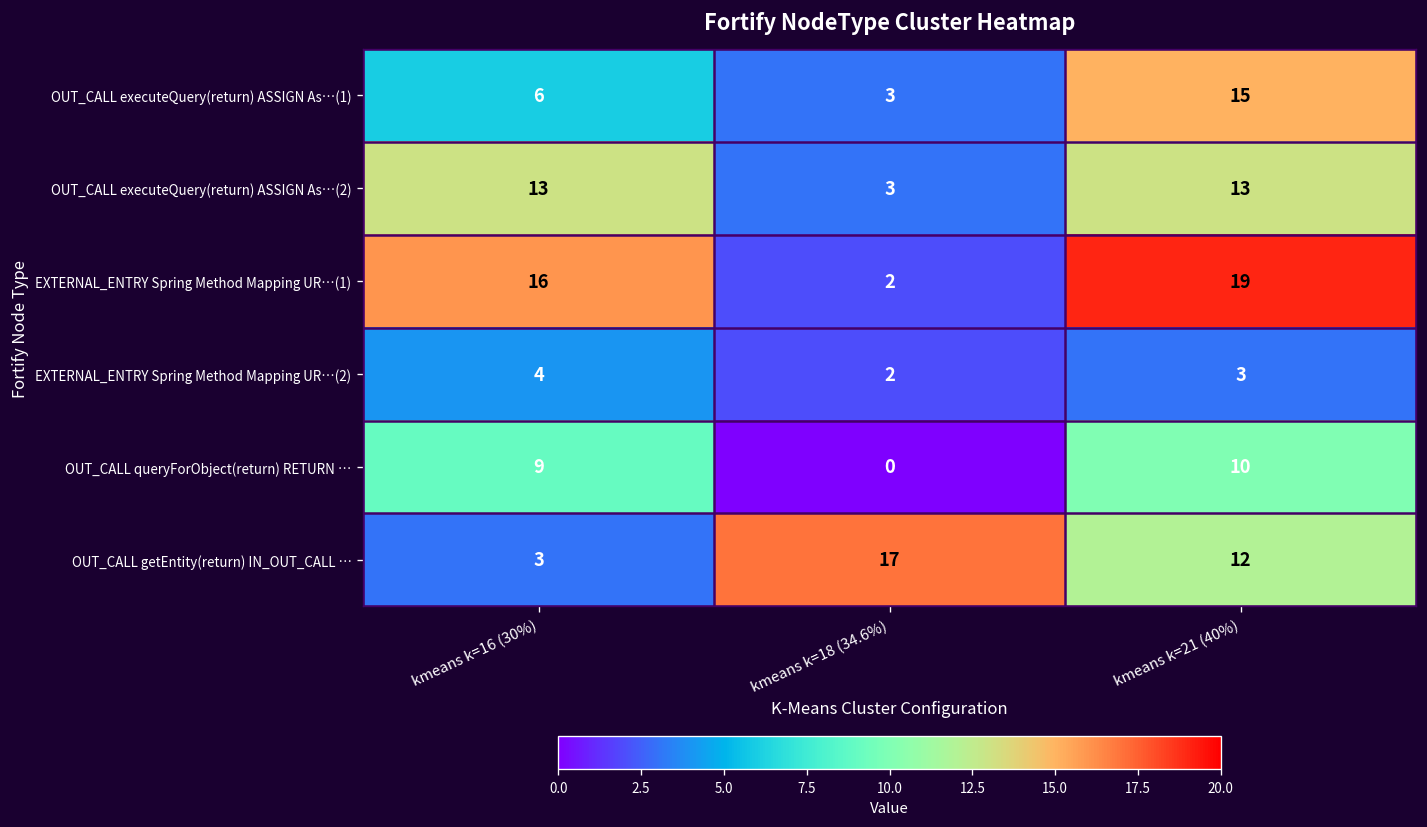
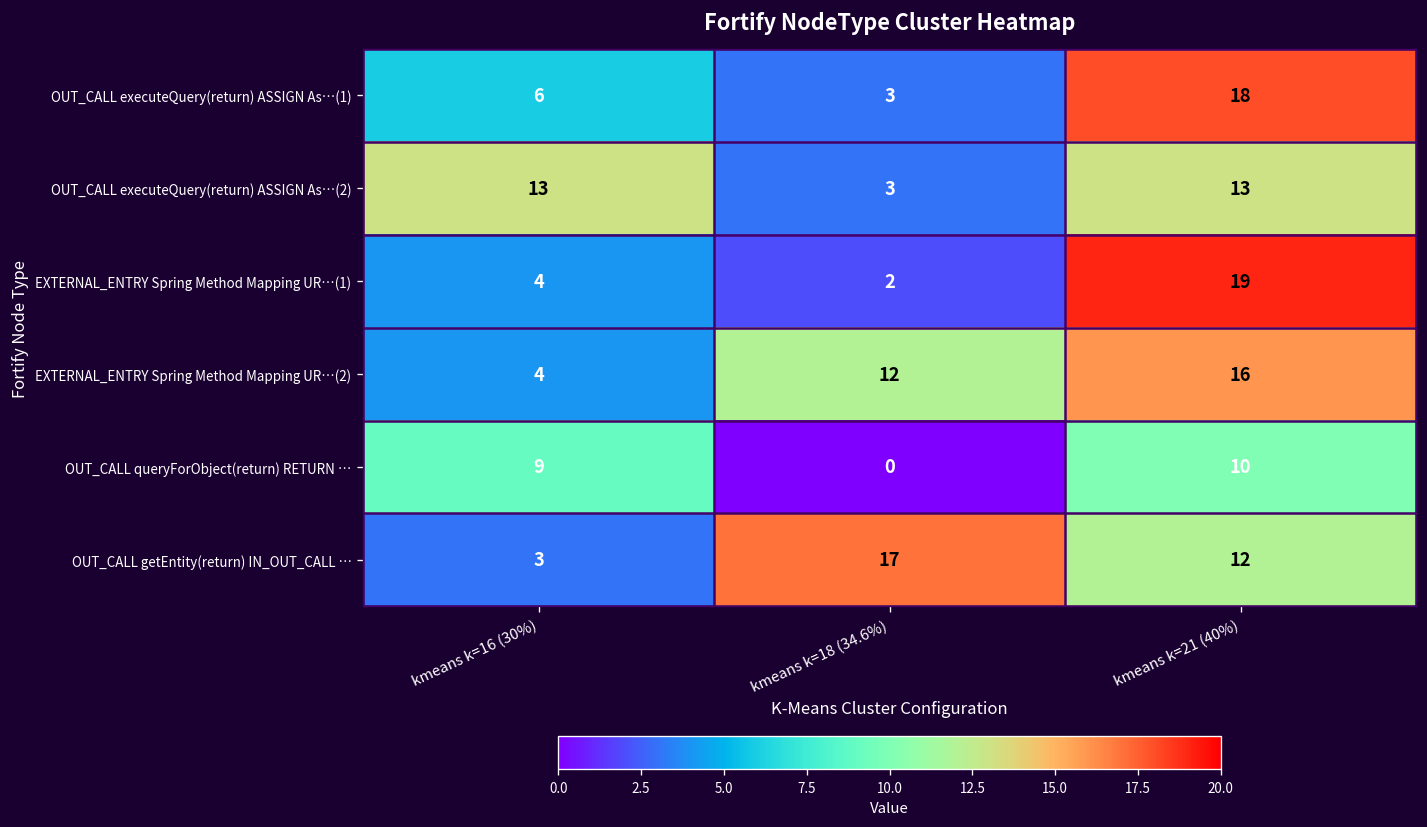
OUT_CALL executeQuery(return) ASSIGN As…(1), kmeans k=21 (40%): 15 -> 18
EXTERNAL_ENTRY Spring Method Mapping UR…(1), kmeans k=16 (30%): 16 -> 4
EXTERNAL_ENTRY Spring Method Mapping UR…(2), kmeans k=18 (34.6%): 2 -> 12
EXTERNAL_ENTRY Spring Method Mapping UR…(2), kmeans k=21 (40%): 3 -> 16
